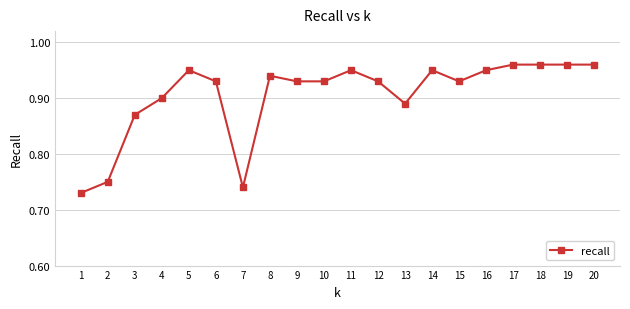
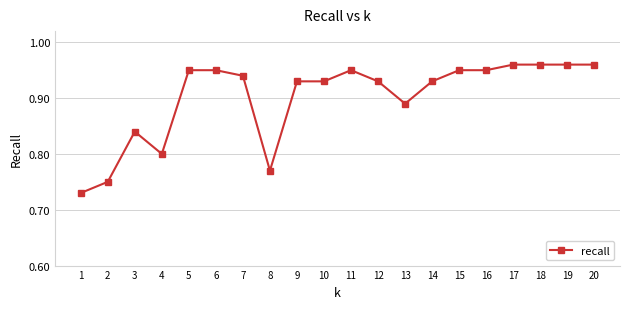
3: 0.87 -> 0.84
4: 0.9 -> 0.8
6: 0.93 -> 0.95
7: 0.74 -> 0.94
8: 0.94 -> 0.77
14: 0.95 -> 0.93
15: 0.93 -> 0.95
